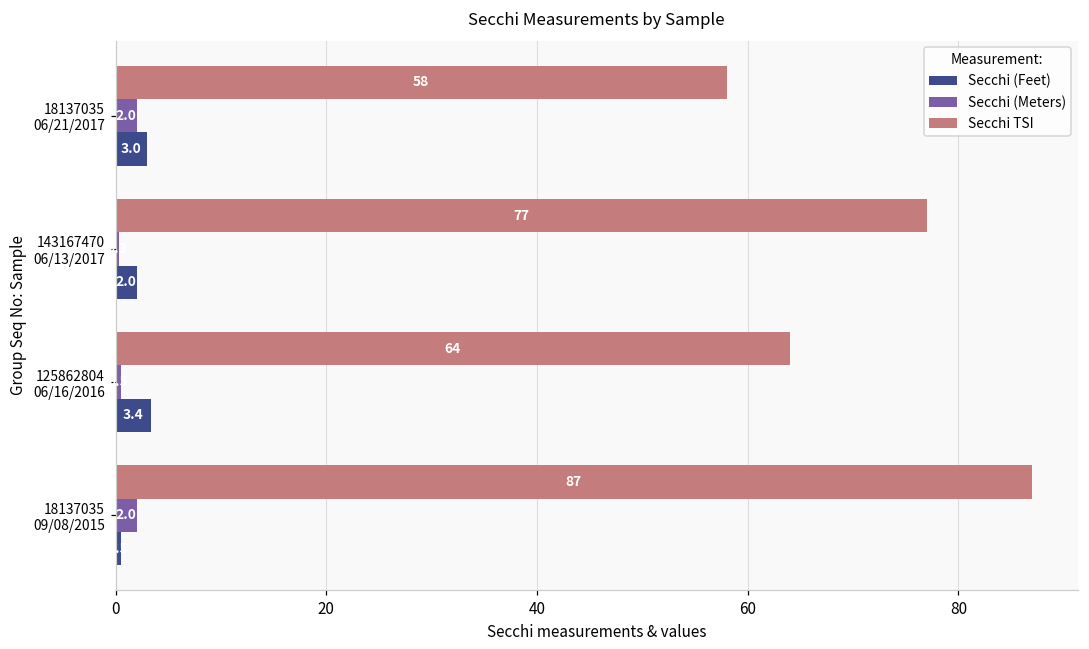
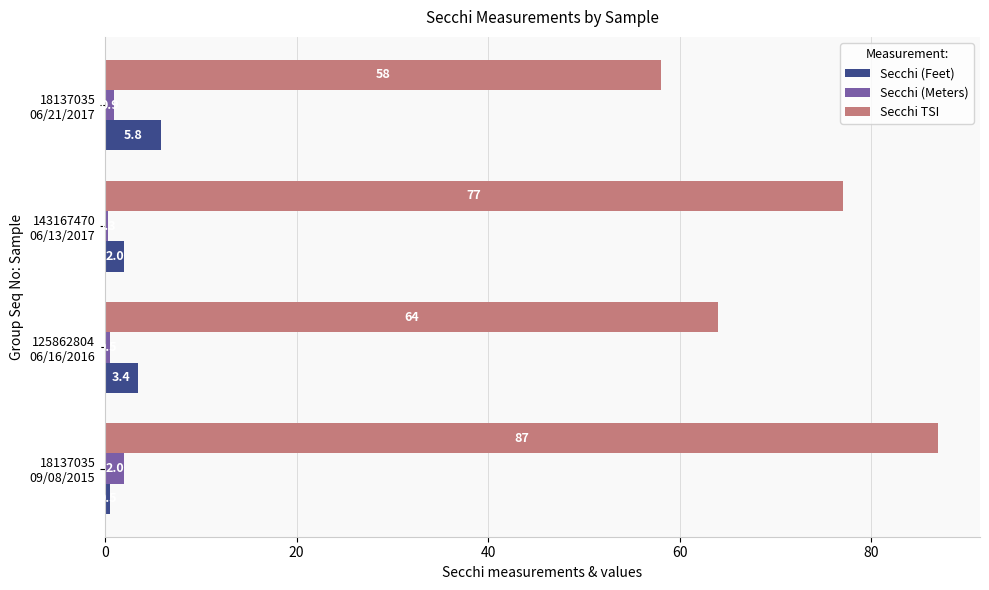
Secchi (Meters), 18137035 06/21/2017: 2 -> 1
Secchi (Feet), 18137035 06/21/2017: 3.0 -> 5.8
